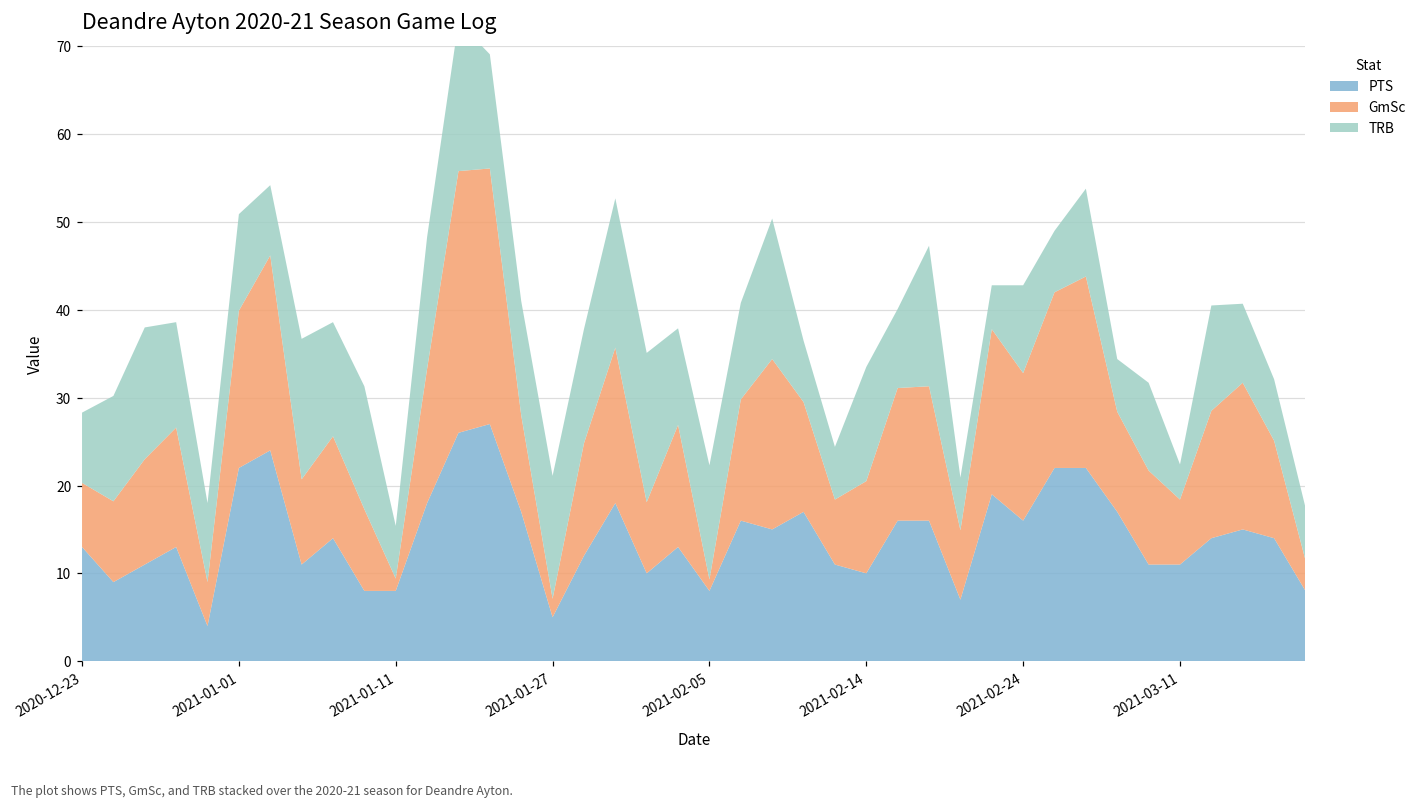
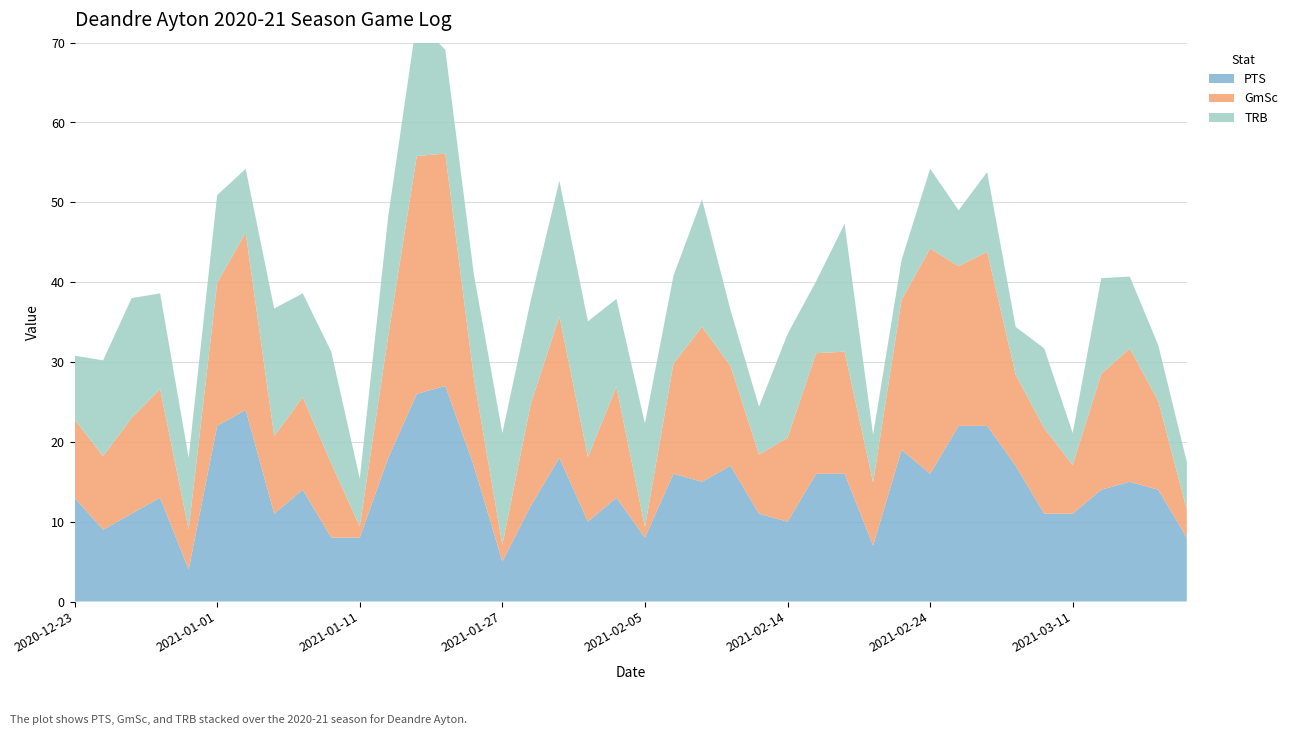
GmSc, 2020-12-23: 7 -> 10
GmSc, 2021-02-24: 17 -> 28
GmSc, 2021-03-11: 7 -> 6
